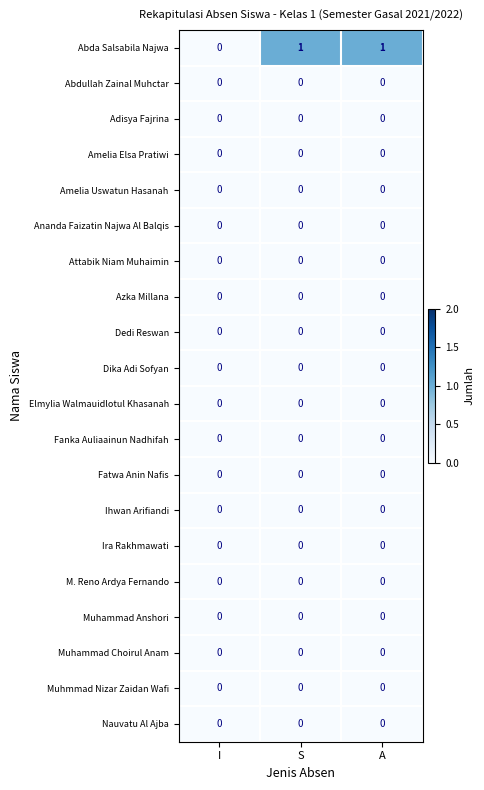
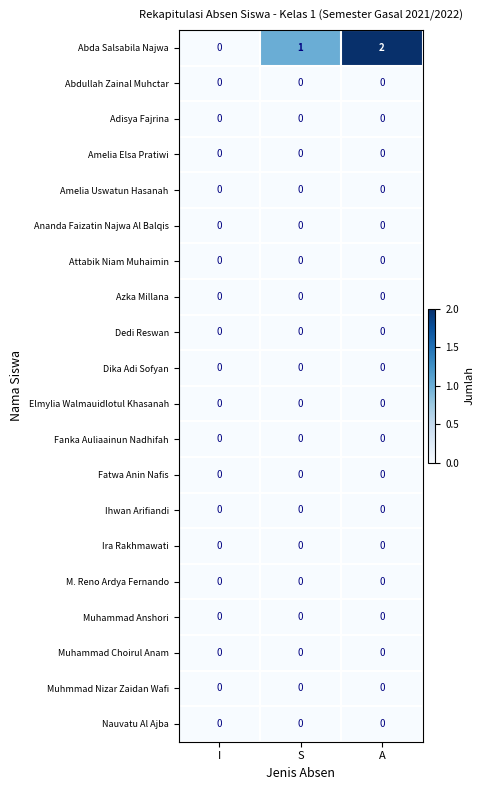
Abda Salsabila Najwa, A: 1 -> 2
